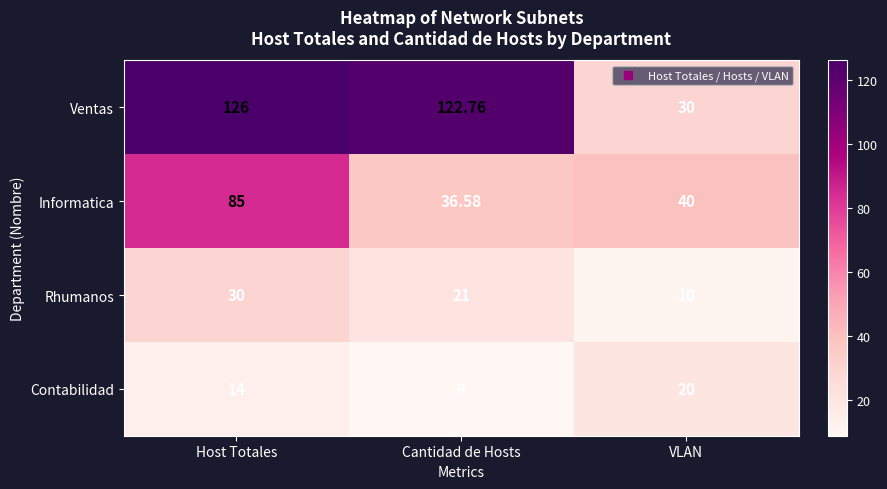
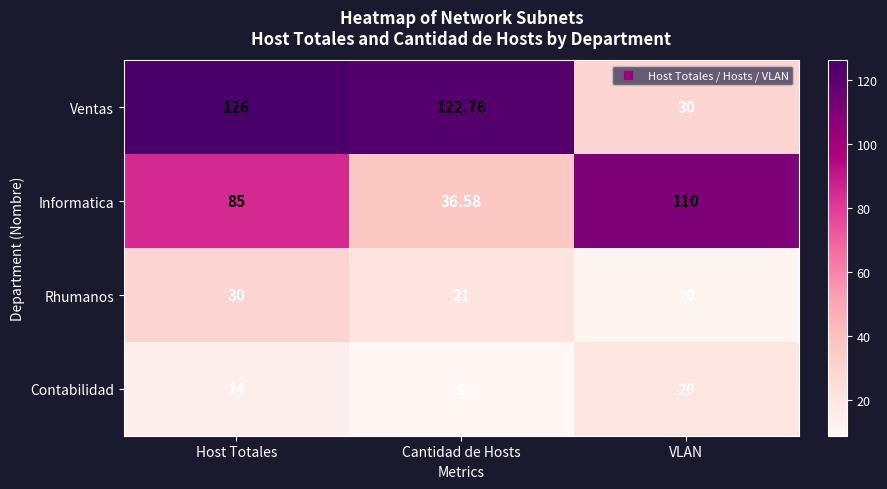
Informatica, VLAN: 40 -> 110
